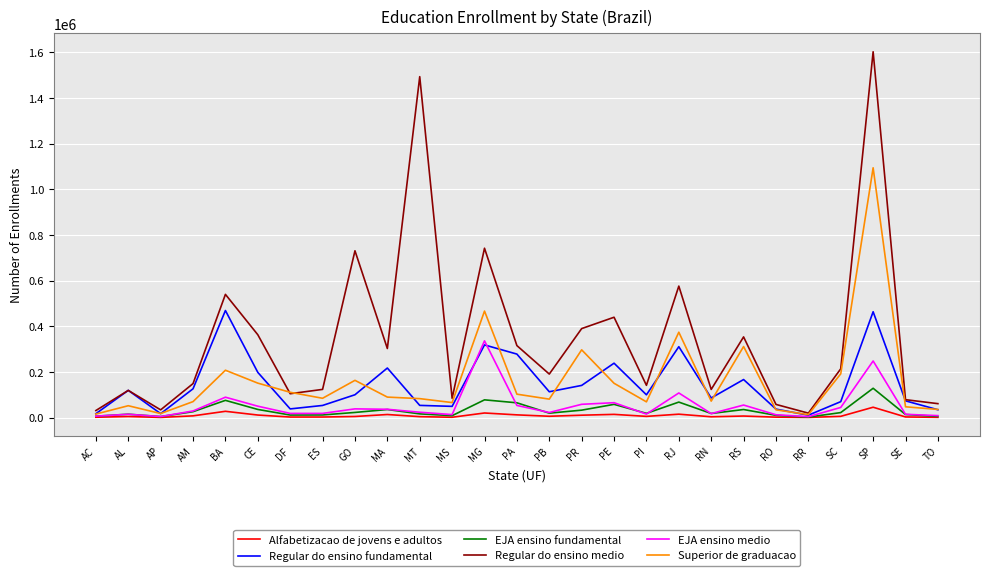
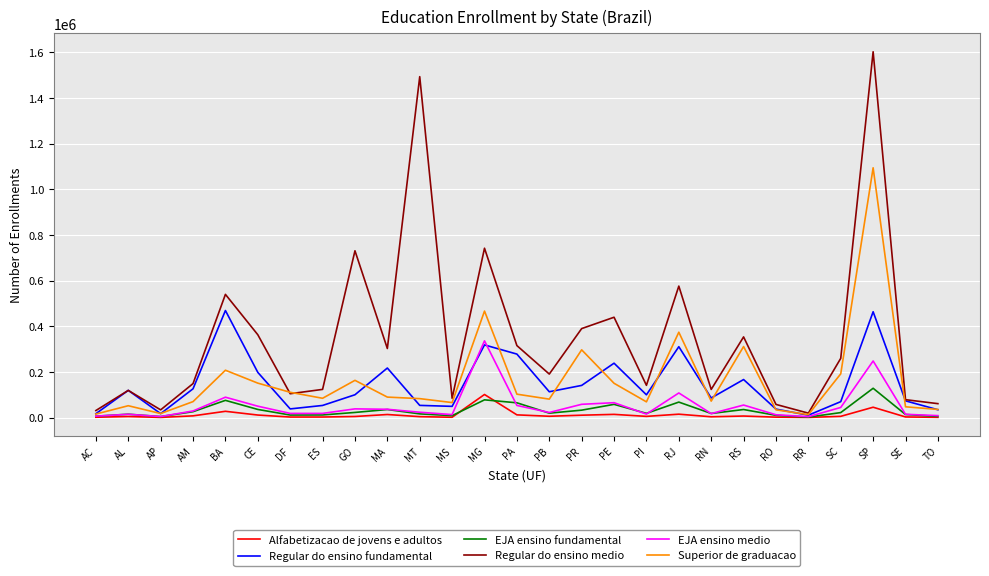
Alfabetizacao de jovens e adultos, MG: 20000 -> 100000
Regular do ensino medio, SC: 210000 -> 260000
